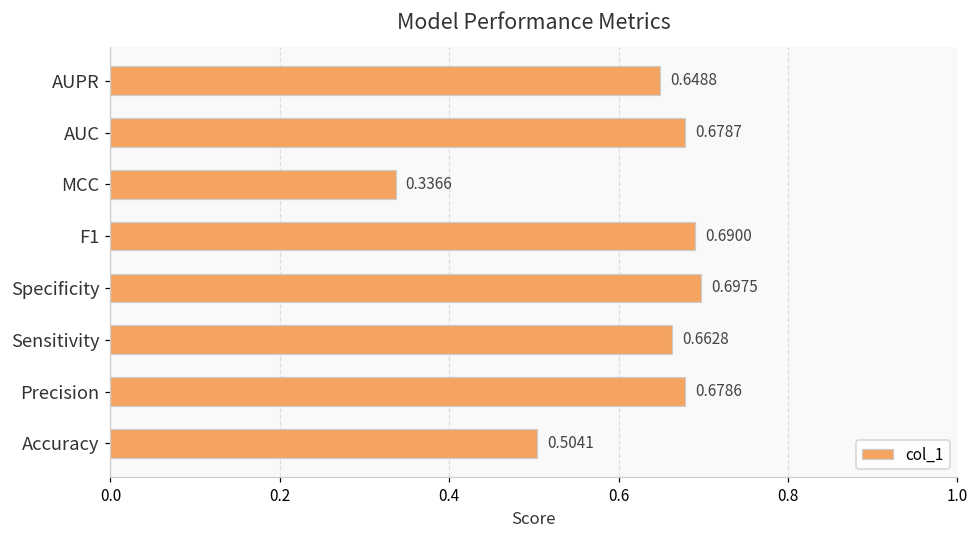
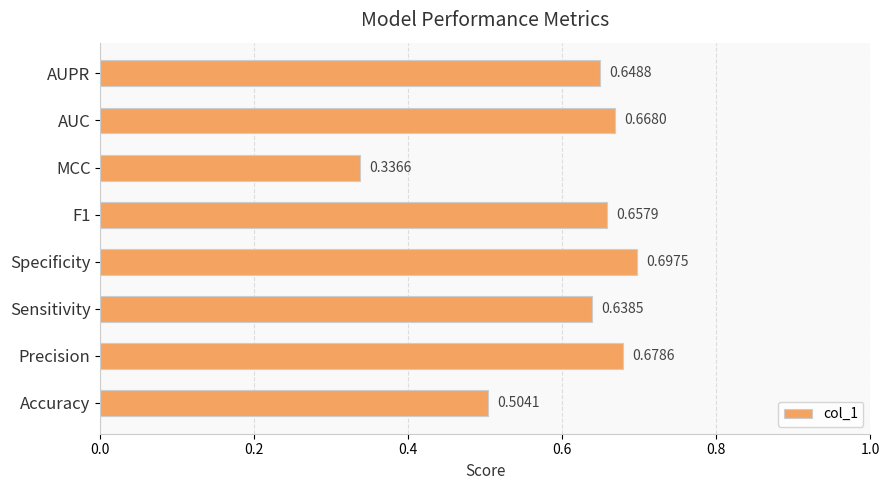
AUC: 0.6787 -> 0.6680
F1: 0.6900 -> 0.6579
Sensitivity: 0.6628 -> 0.6385
